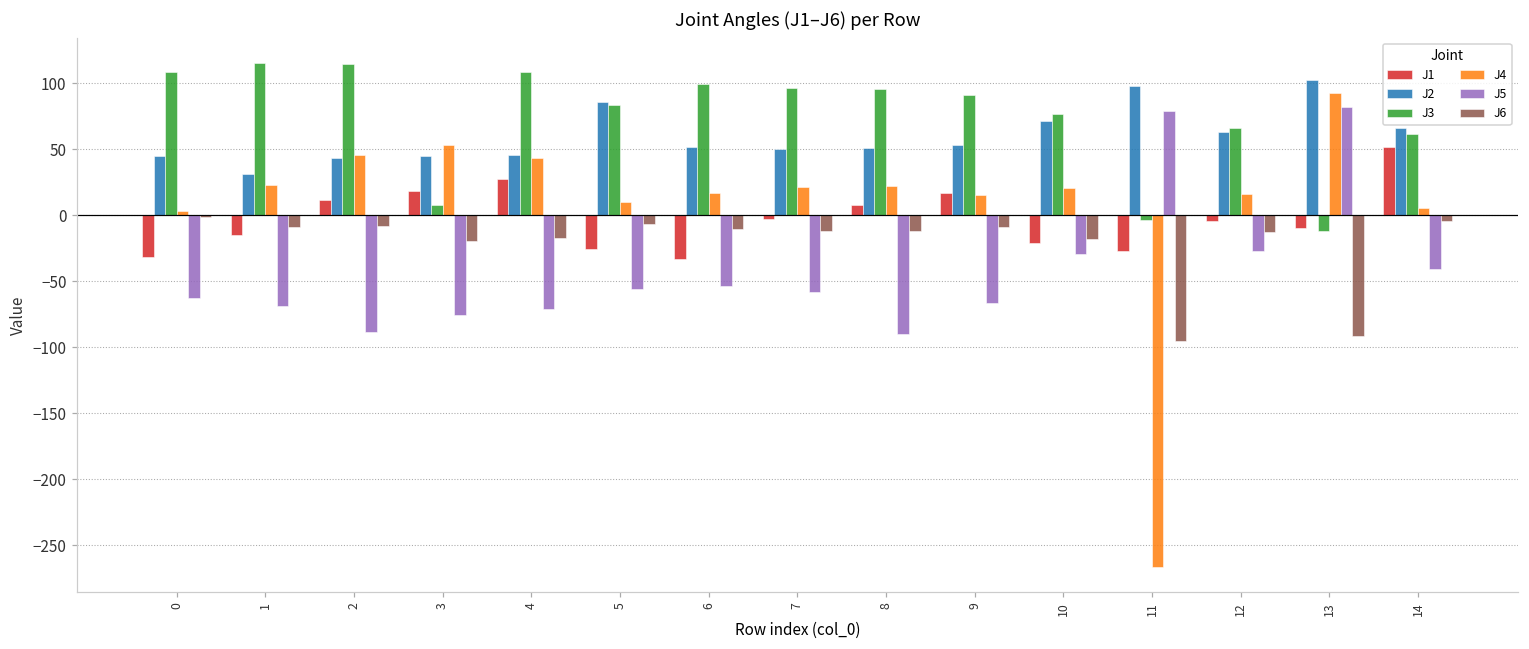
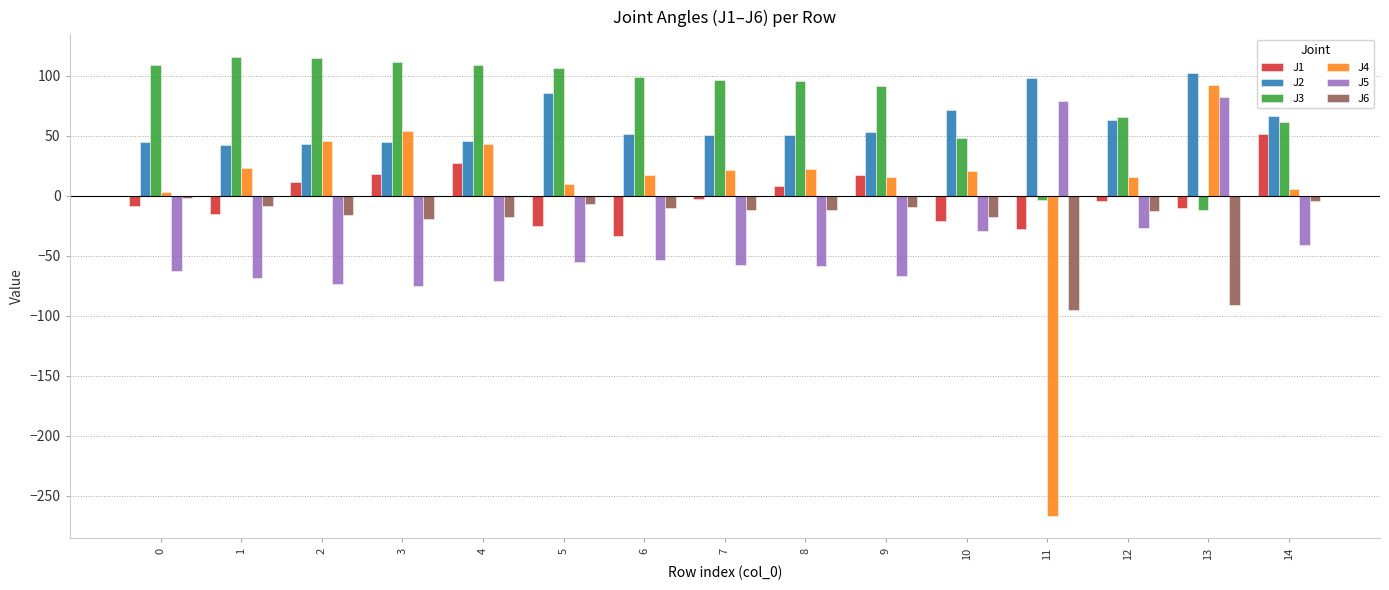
J1, 0: -31 -> -8
J2, 1: 32 -> 43
J5, 2: -89 -> -74
J6, 2: -8 -> -16
J3, 3: 8 -> 111
J3, 5: 84 -> 106
J5, 8: -90 -> -58
J3, 10: 77 -> 49
